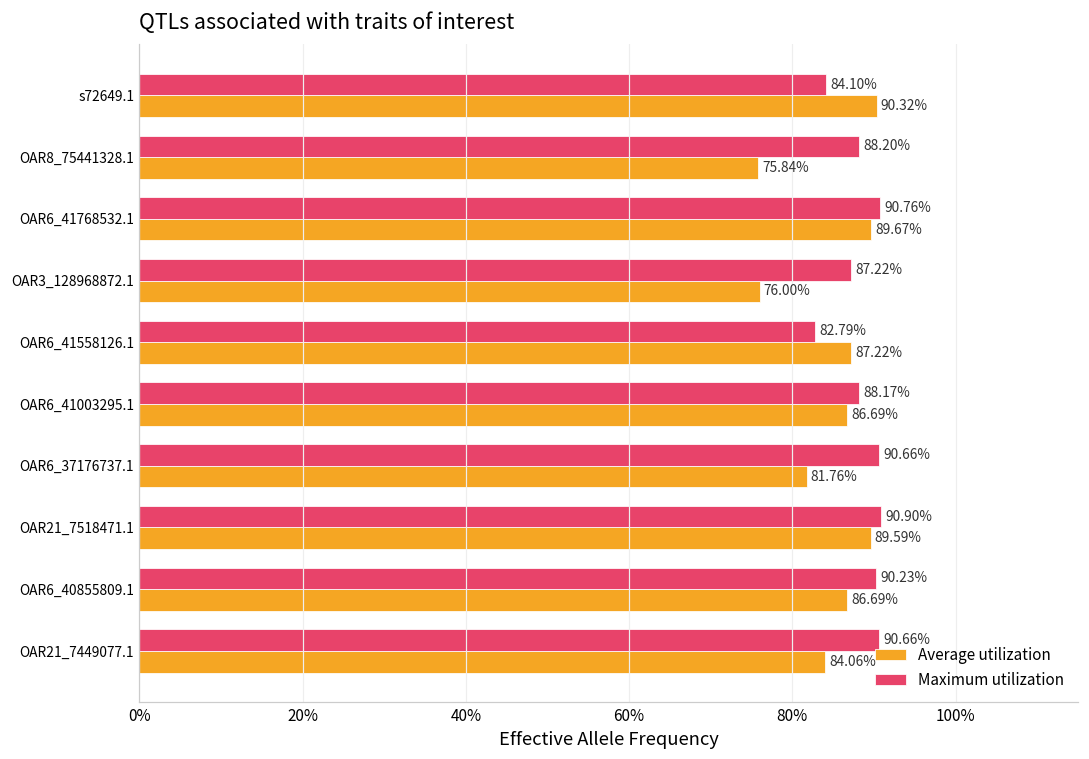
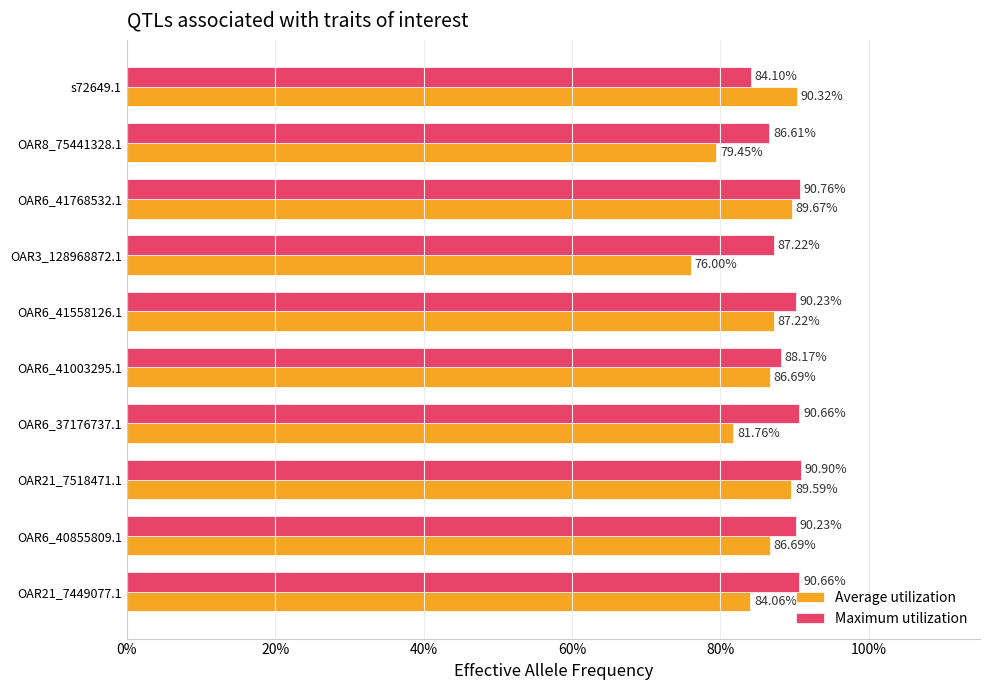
Maximum utilization, OAR8_75441328.1: 88.20% -> 86.61%
Average utilization, OAR8_75441328.1: 75.84% -> 79.45%
Maximum utilization, OAR6_41558126.1: 82.79% -> 90.23%
